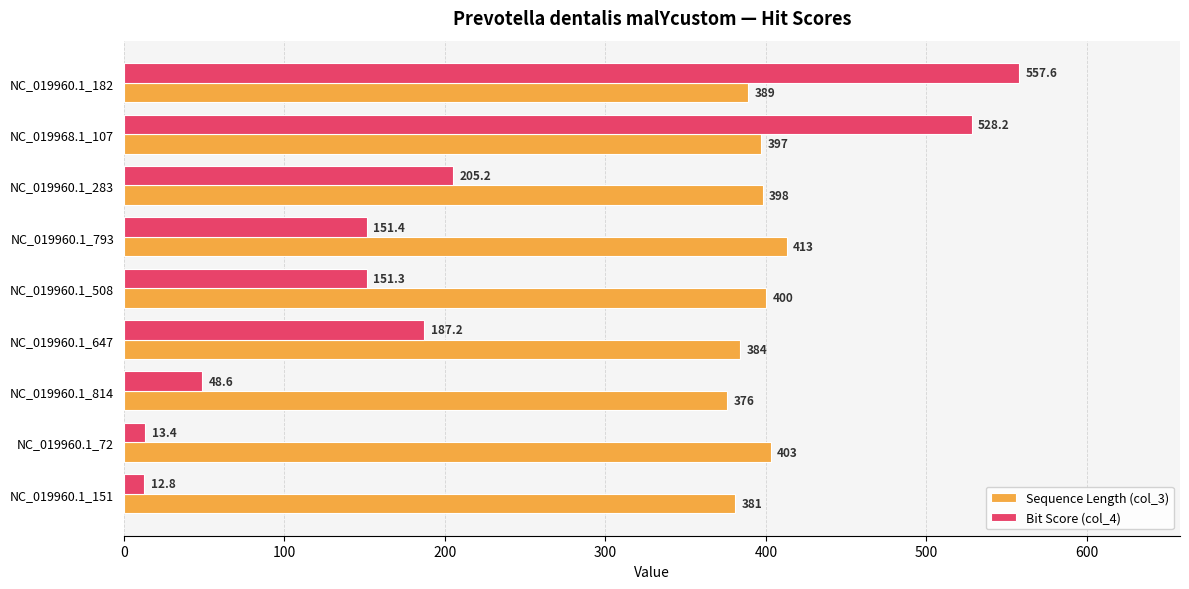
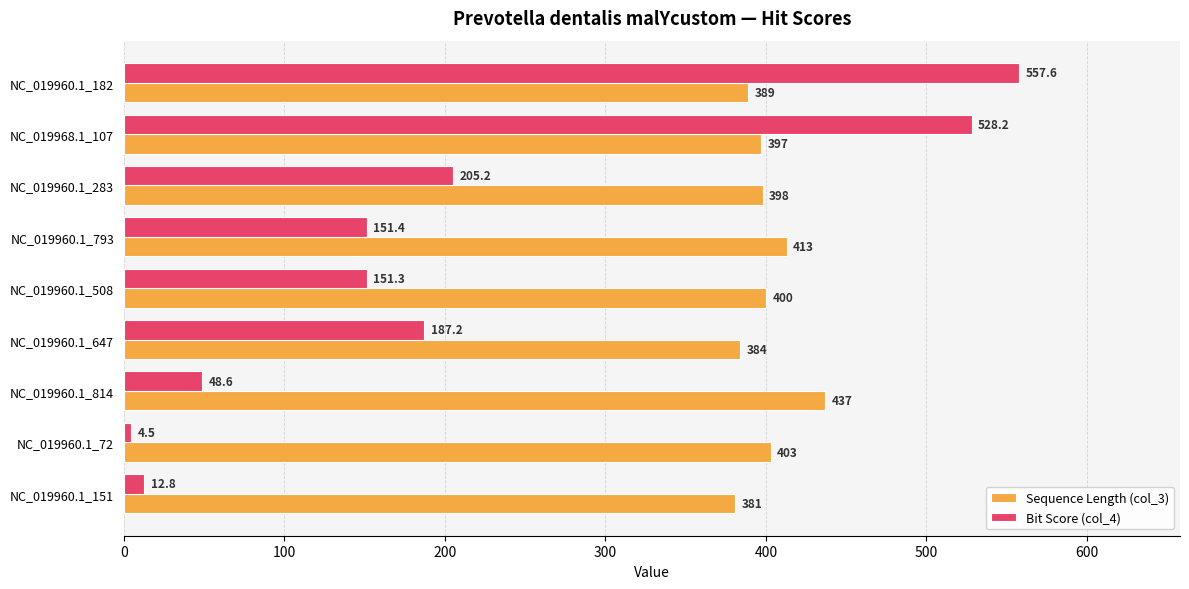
Sequence Length (col_3), NC_019960.1_814: 376 -> 437
Bit Score (col_4), NC_019960.1_72: 13.4 -> 4.5
